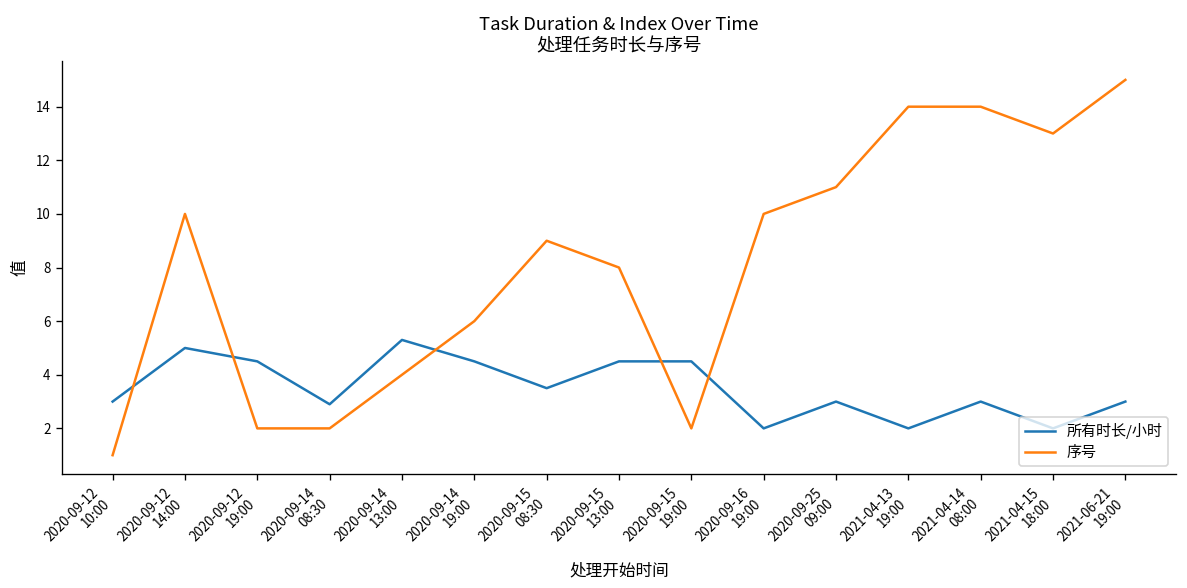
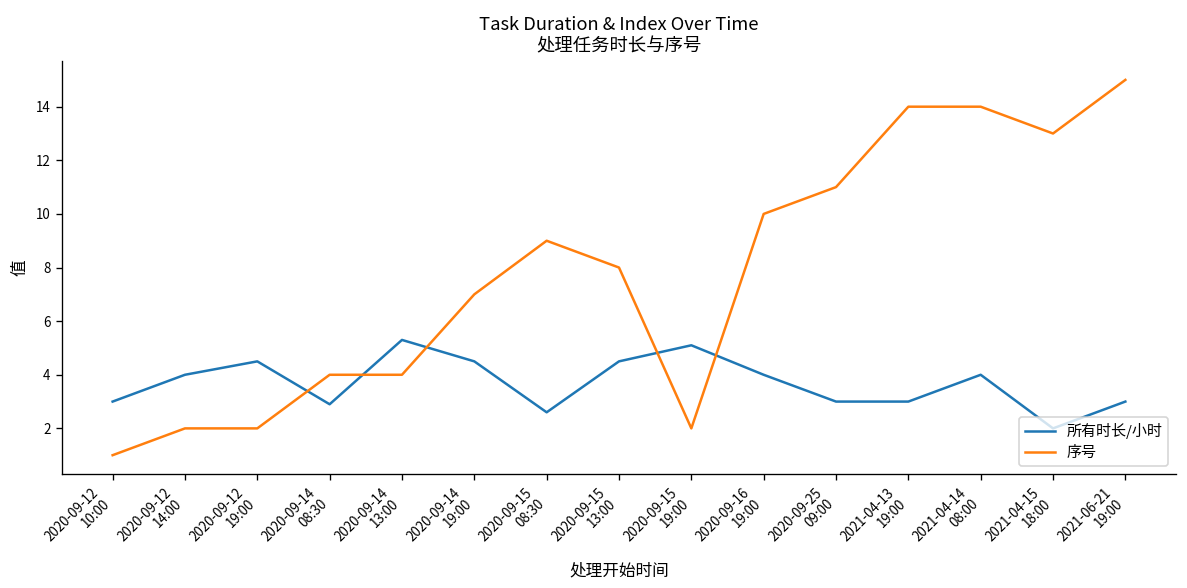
所有时长/小时, 2020-09-12 14:00: 5 -> 4
序号, 2020-09-12 14:00: 10 -> 2
序号, 2020-09-14 08:30: 2 -> 4
序号, 2020-09-14 19:00: 6 -> 7
所有时长/小时, 2020-09-15 08:30: 3.5 -> 2.6
所有时长/小时, 2020-09-15 19:00: 4.5 -> 5.1
所有时长/小时, 2020-09-16 19:00: 2 -> 4
所有时长/小时, 2021-04-13 19:00: 2 -> 3
所有时长/小时, 2021-04-14 08:00: 3 -> 4
